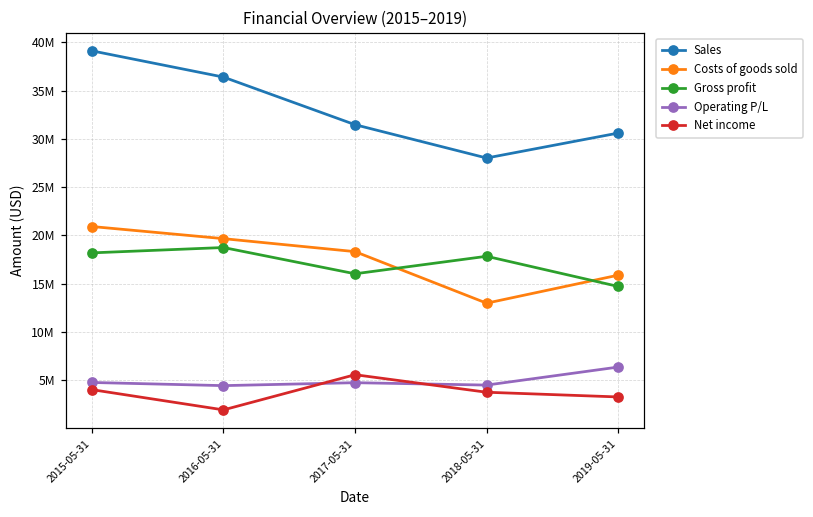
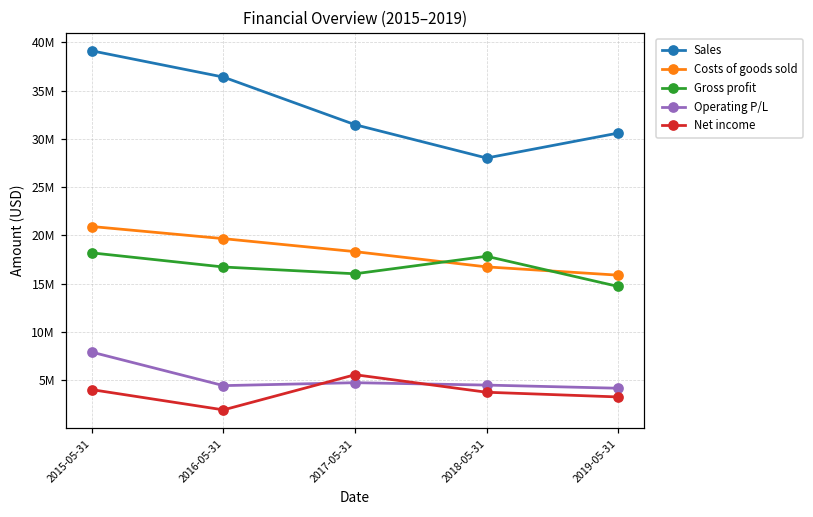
Operating P/L, 2015-05-31: 5000000 -> 8000000
Gross profit, 2016-05-31: 19000000 -> 17000000
Costs of goods sold, 2018-05-31: 13000000 -> 17000000
Operating P/L, 2019-05-31: 6000000 -> 4000000
